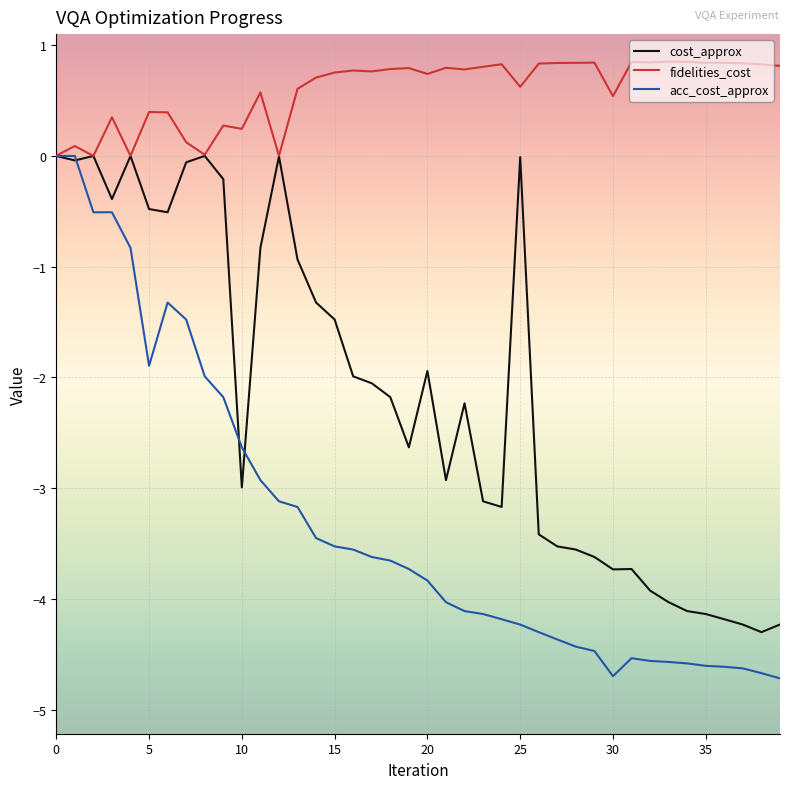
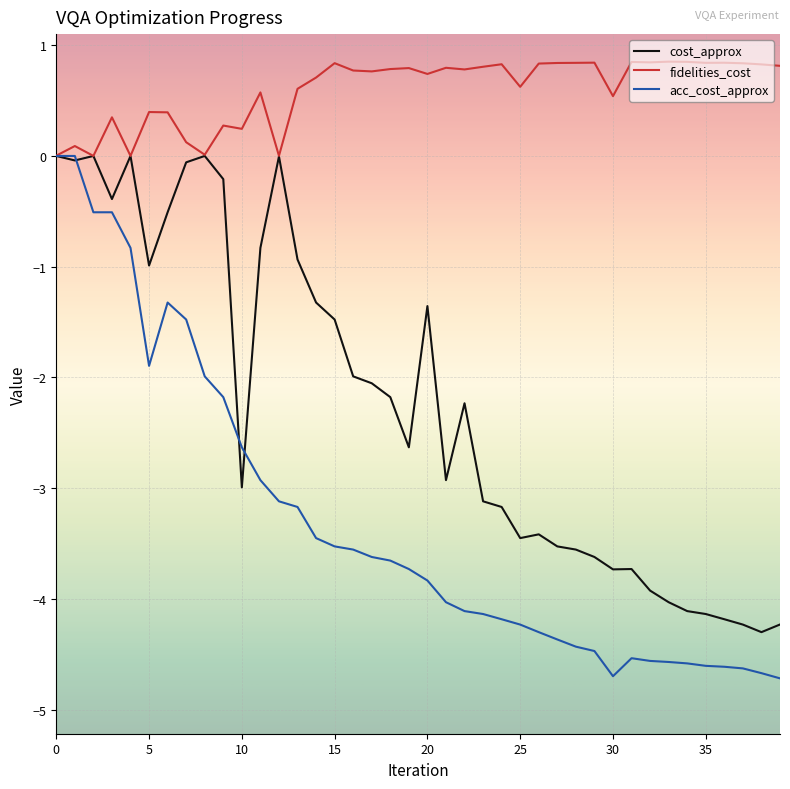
cost_approx, 5: -0.48 -> -0.99
fidelities_cost, 15: 0.75 -> 0.84
cost_approx, 20: -1.94 -> -1.36
cost_approx, 25: -0.01 -> -3.45
